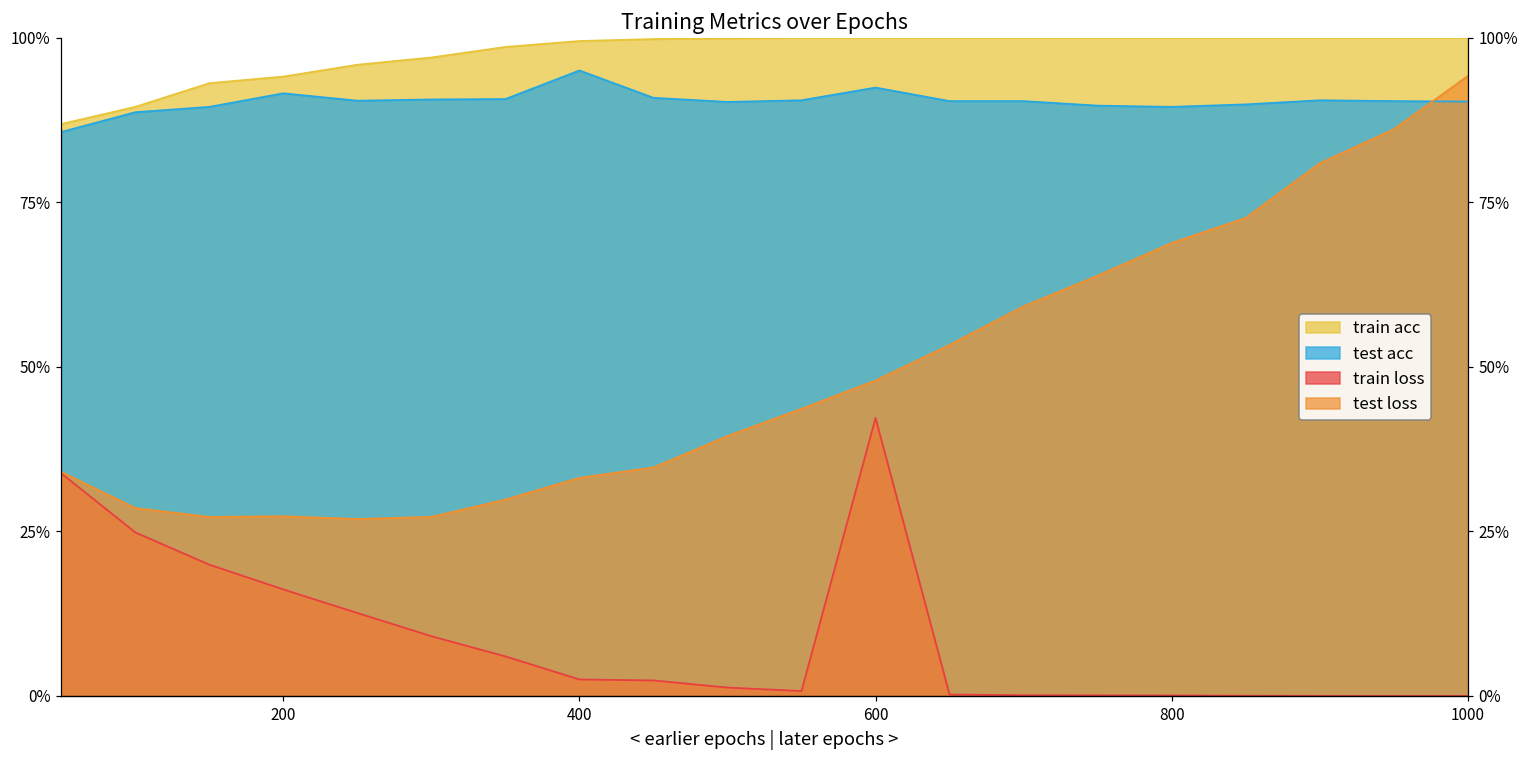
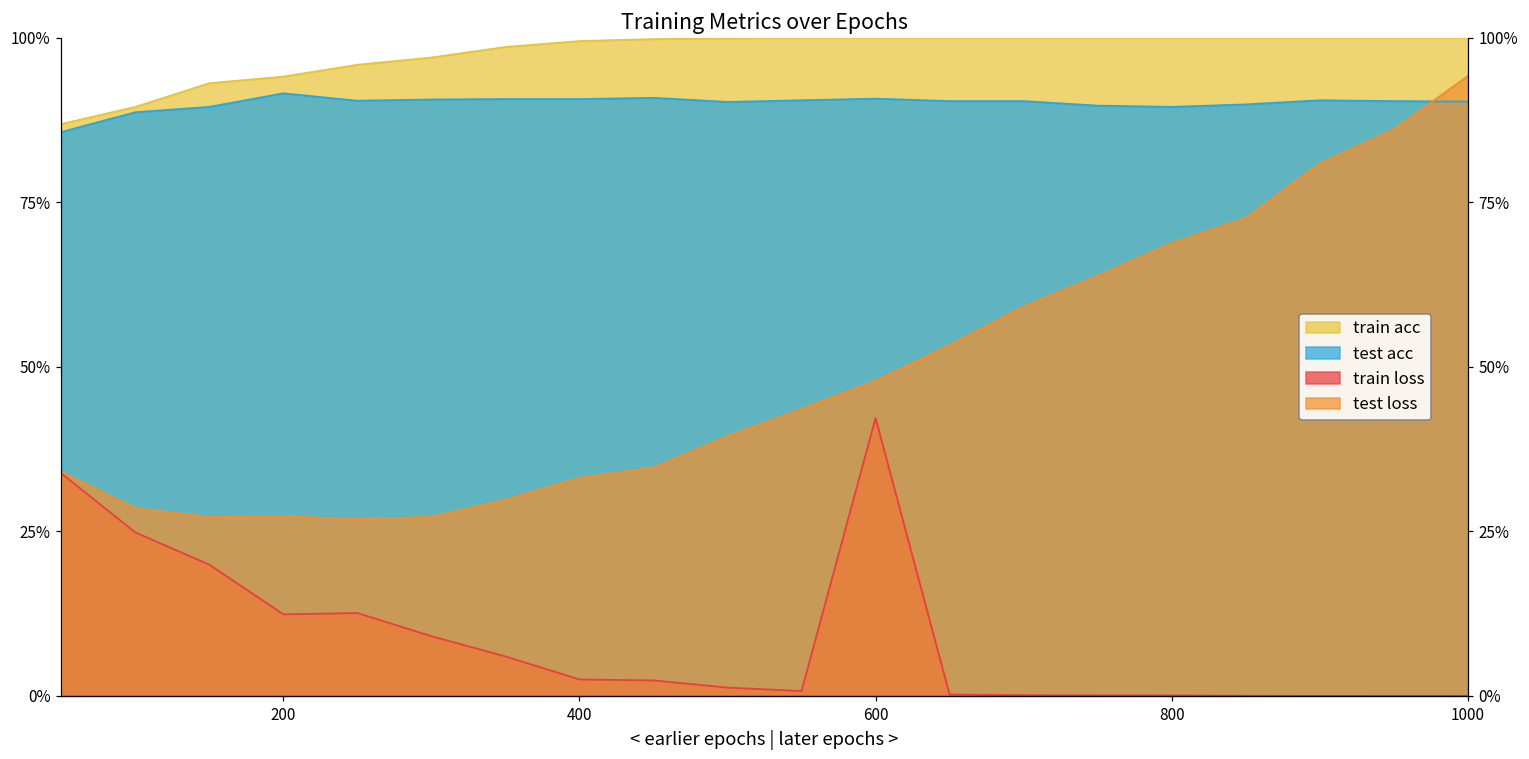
train loss, 200: 16% -> 12%
test acc, 400: 95% -> 91%
test acc, 600: 92% -> 91%
